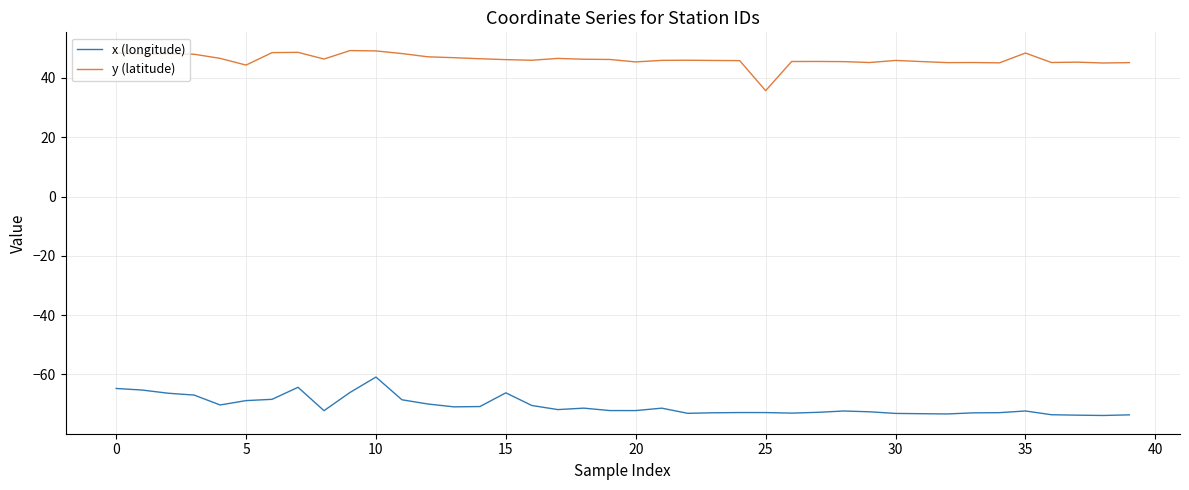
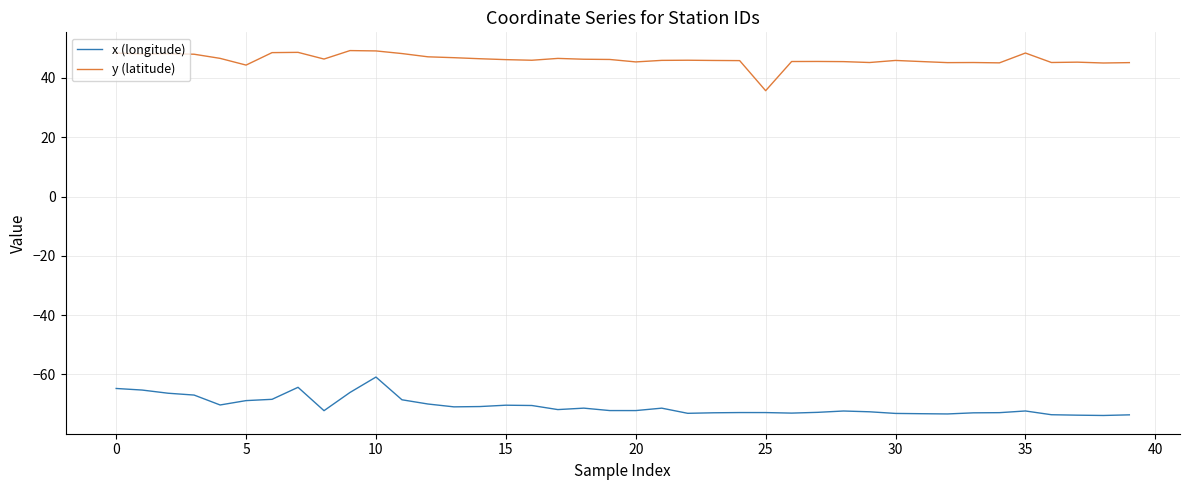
x (longitude), 15: -66 -> -70
